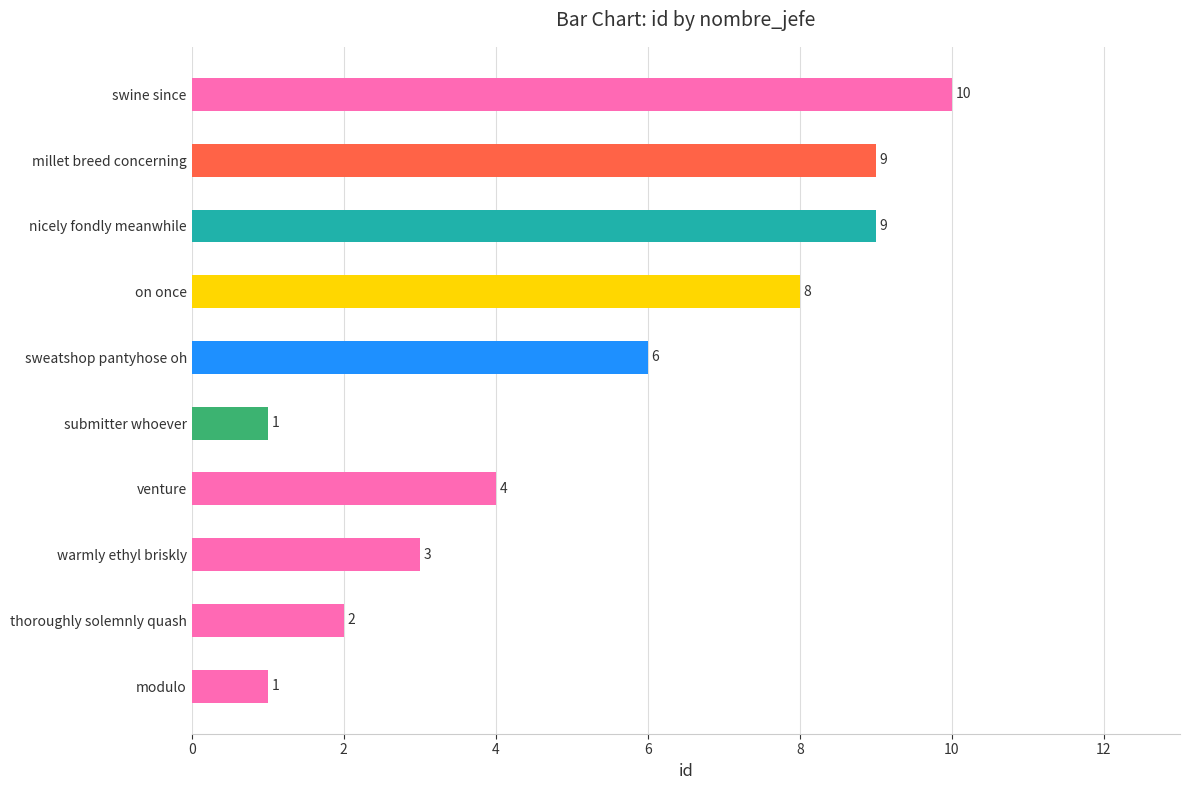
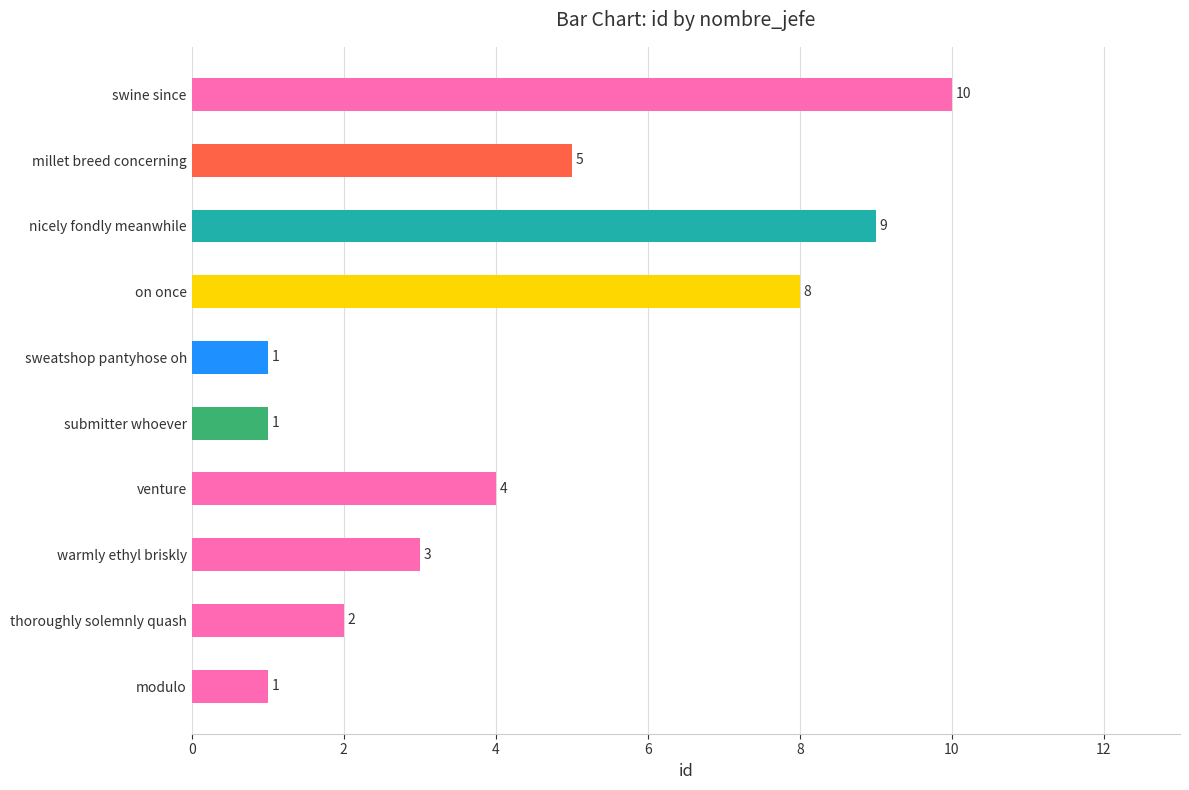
millet breed concerning: 9 -> 5
sweatshop pantyhose oh: 6 -> 1
